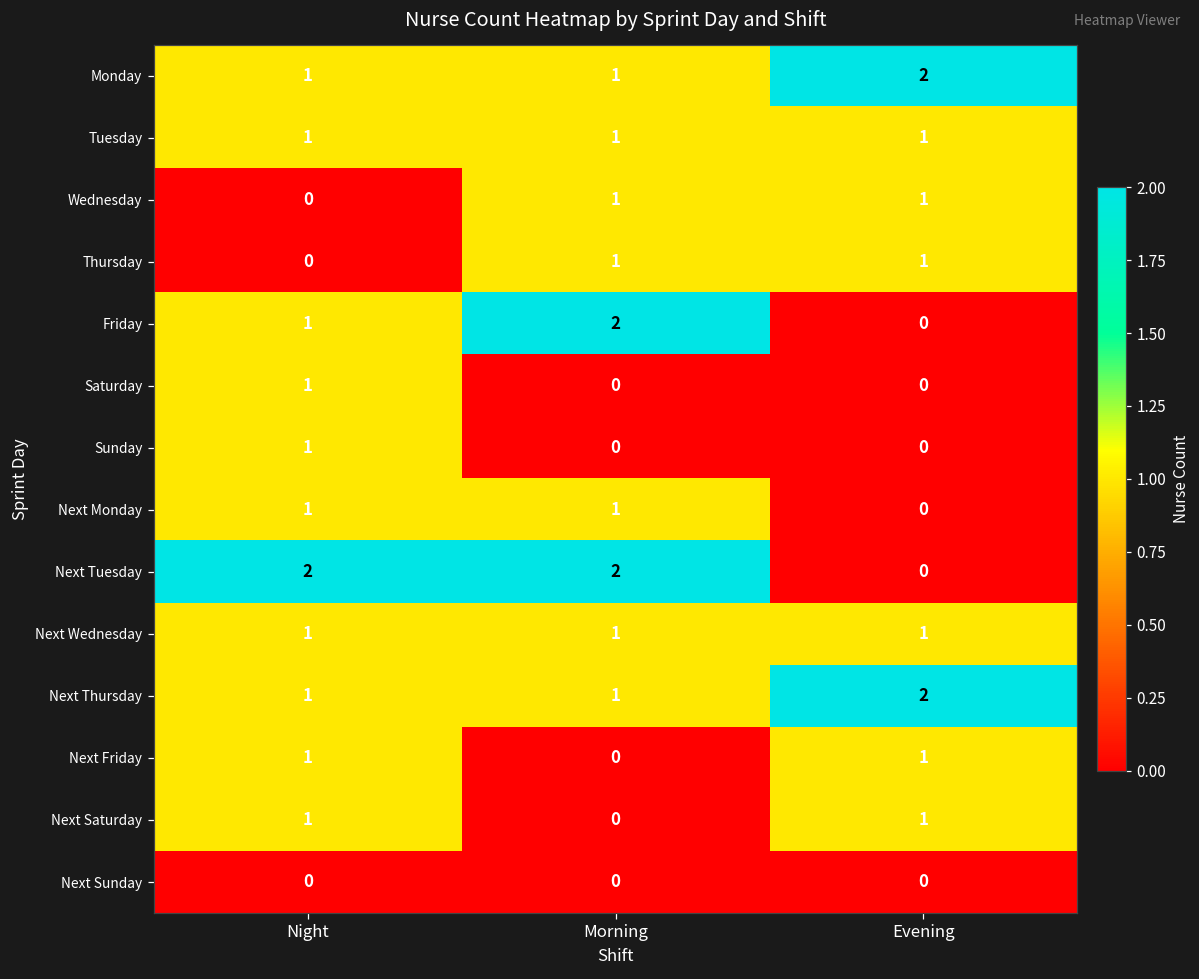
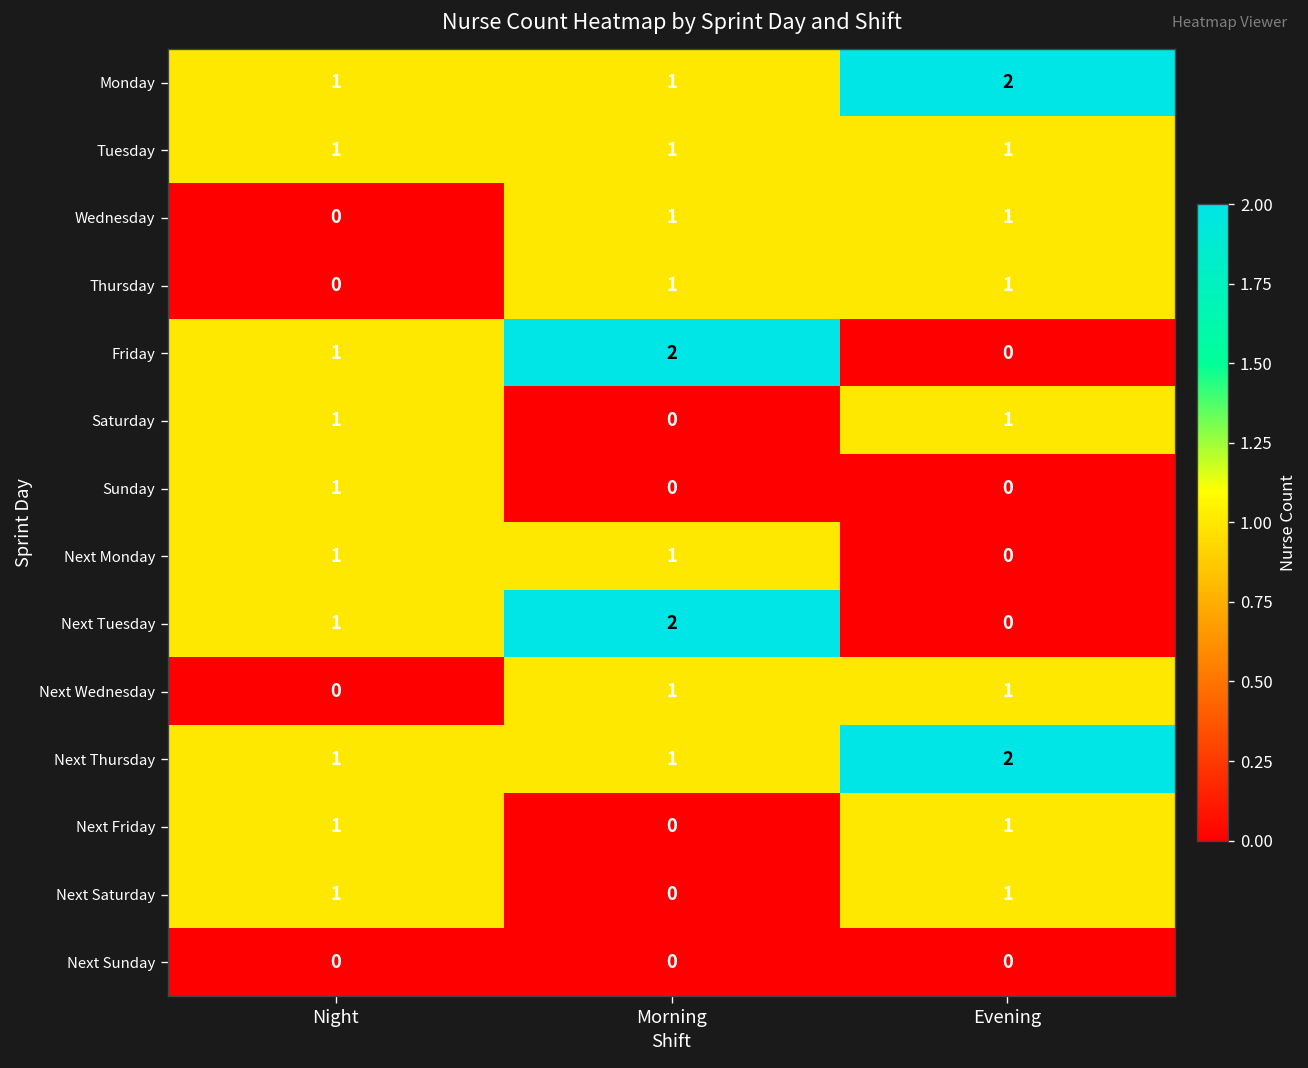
Saturday, Evening: 0 -> 1
Next Tuesday, Night: 2 -> 1
Next Wednesday, Night: 1 -> 0
